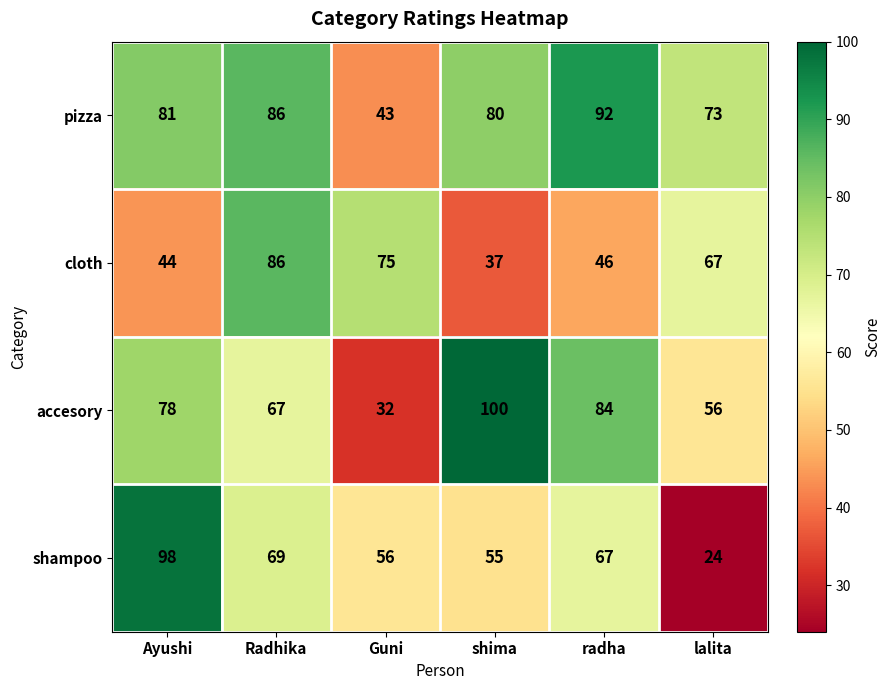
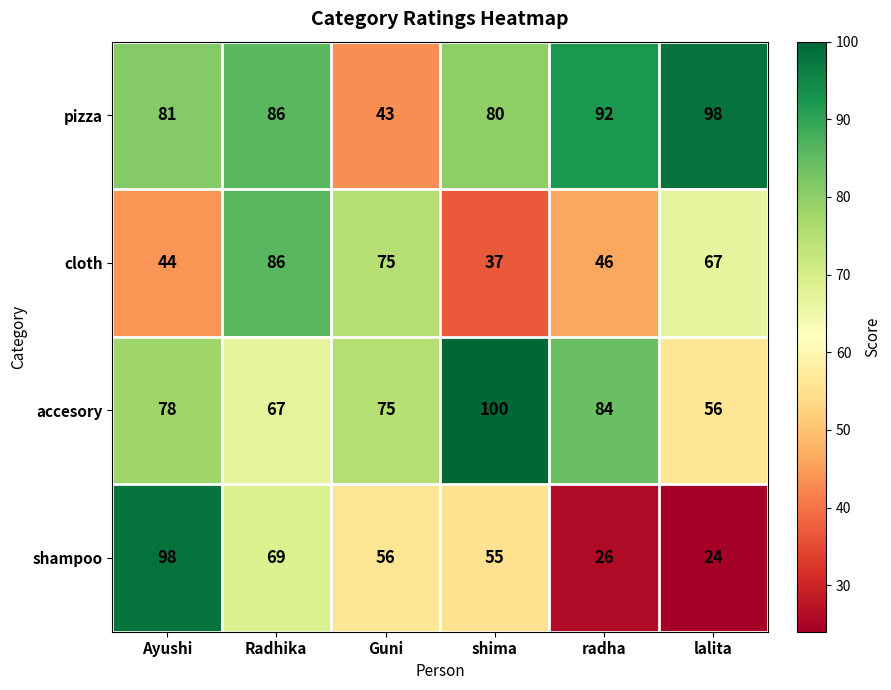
pizza, lalita: 73 -> 98
accesory, Guni: 32 -> 75
shampoo, radha: 67 -> 26
